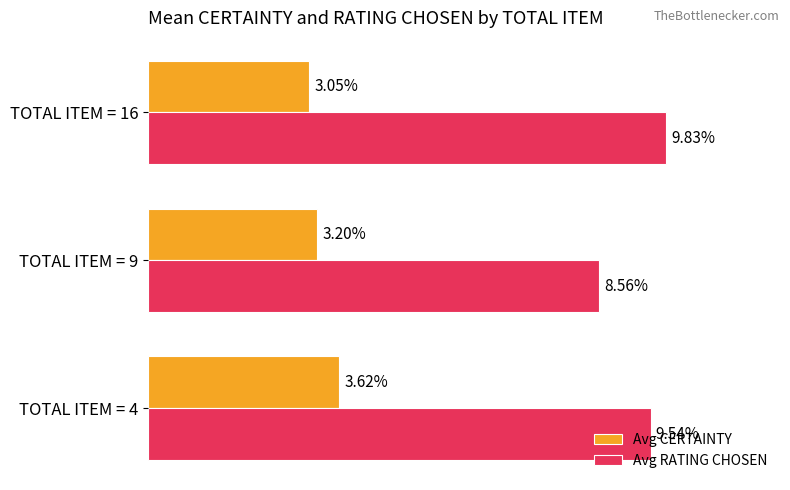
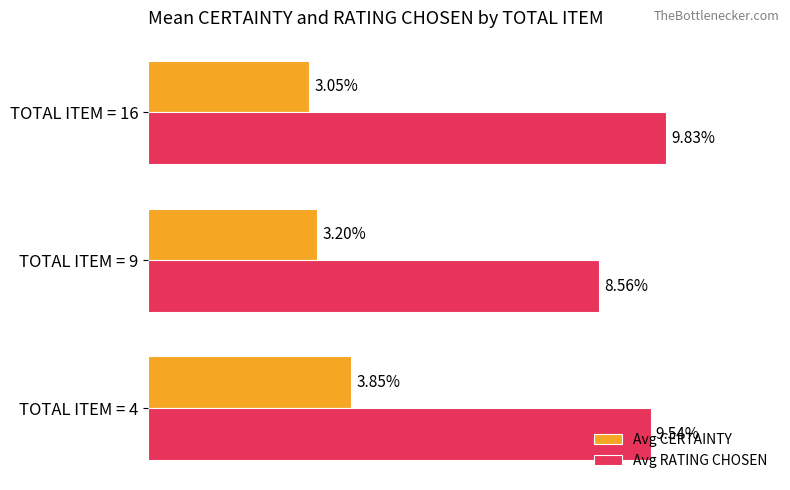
Avg CERTAINTY, TOTAL ITEM = 4: 3.62% -> 3.85%
